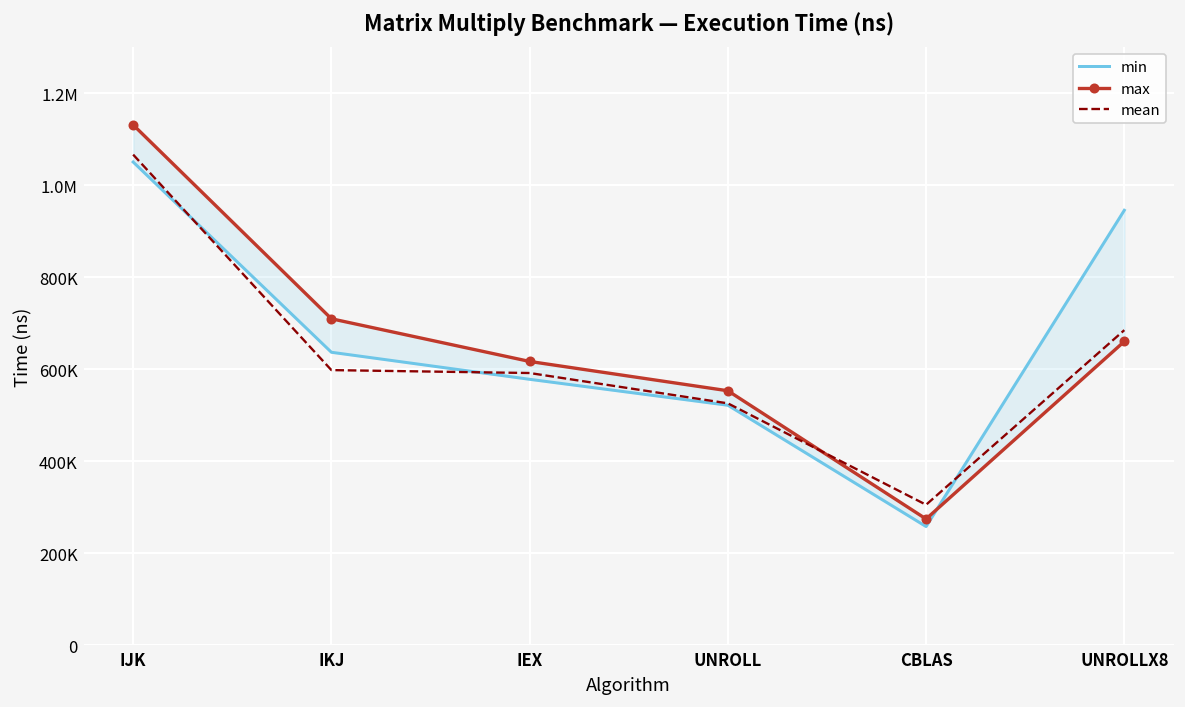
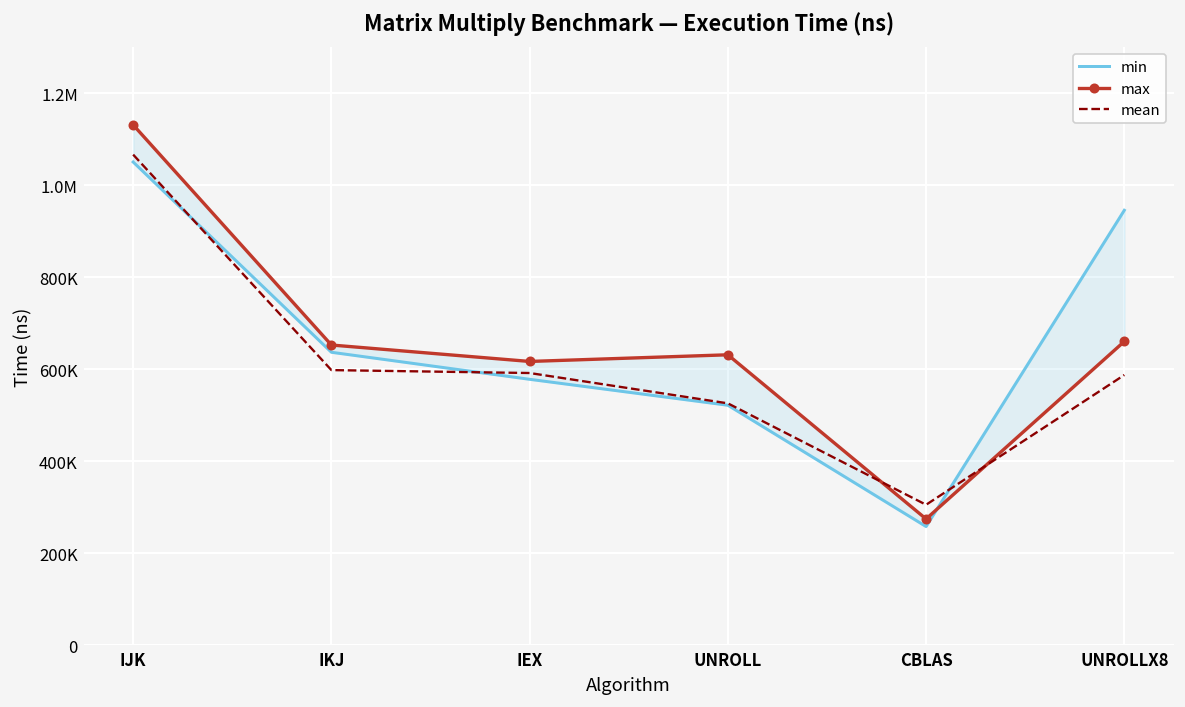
max, IKJ: 710000 -> 650000
max, UNROLL: 550000 -> 630000
mean, UNROLLX8: 690000 -> 590000
